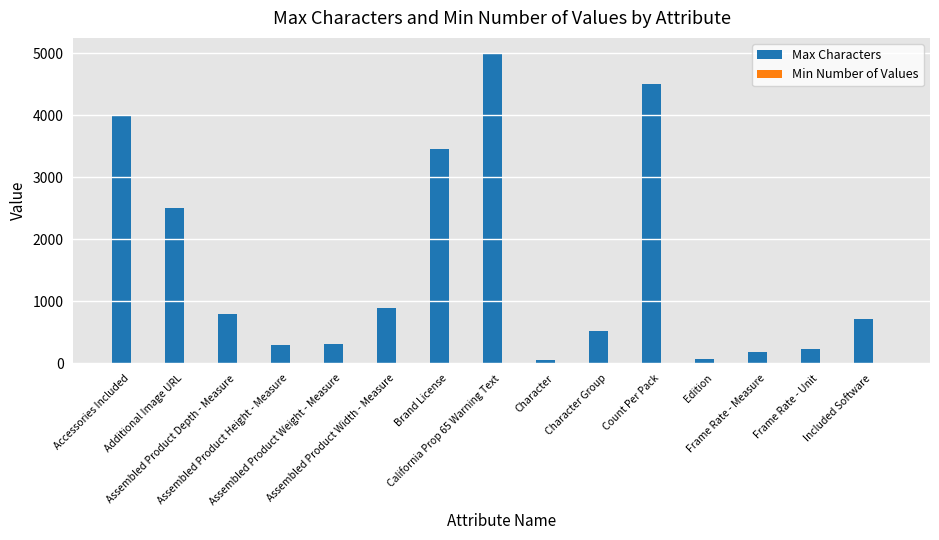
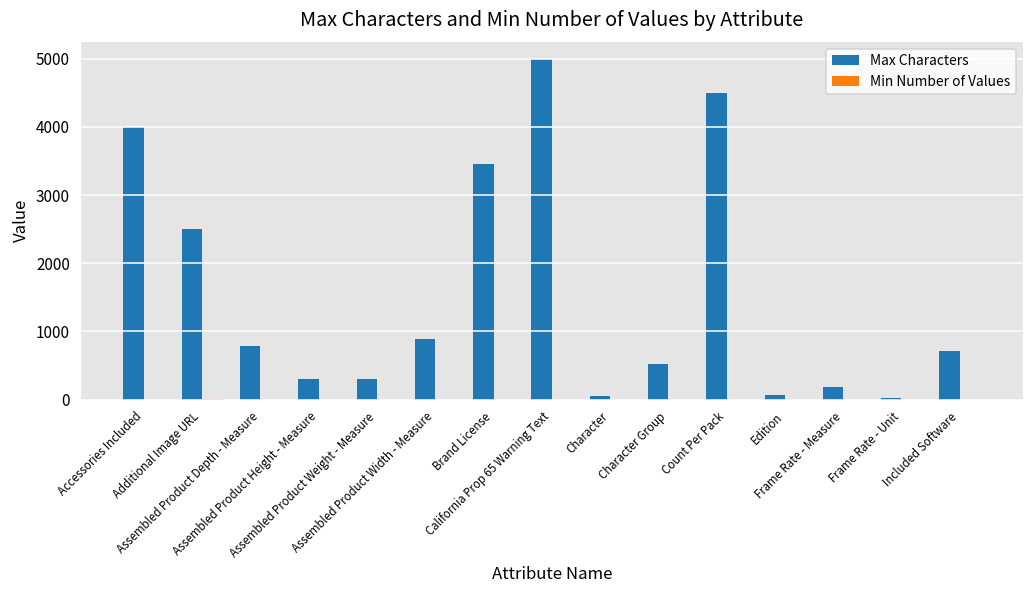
Max Characters, Frame Rate - Unit: 200 -> 0
